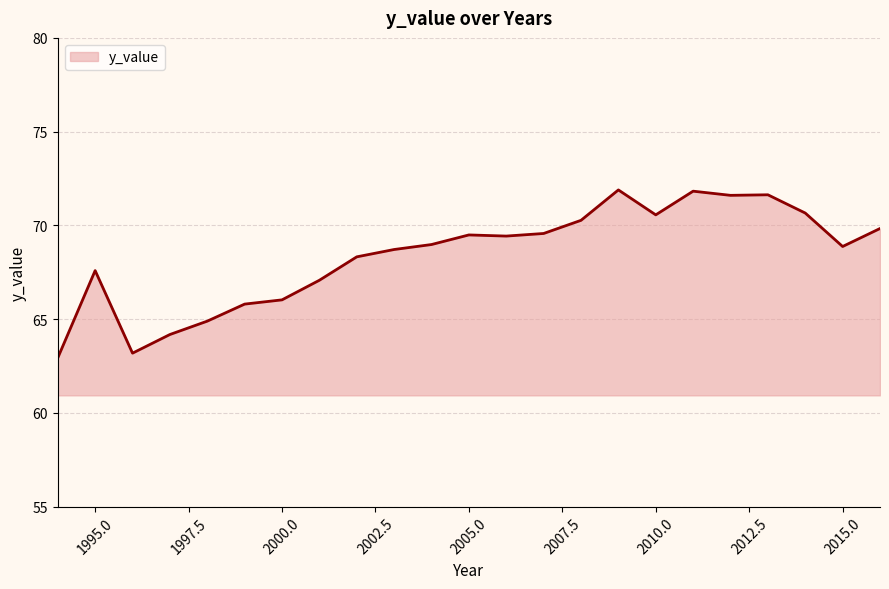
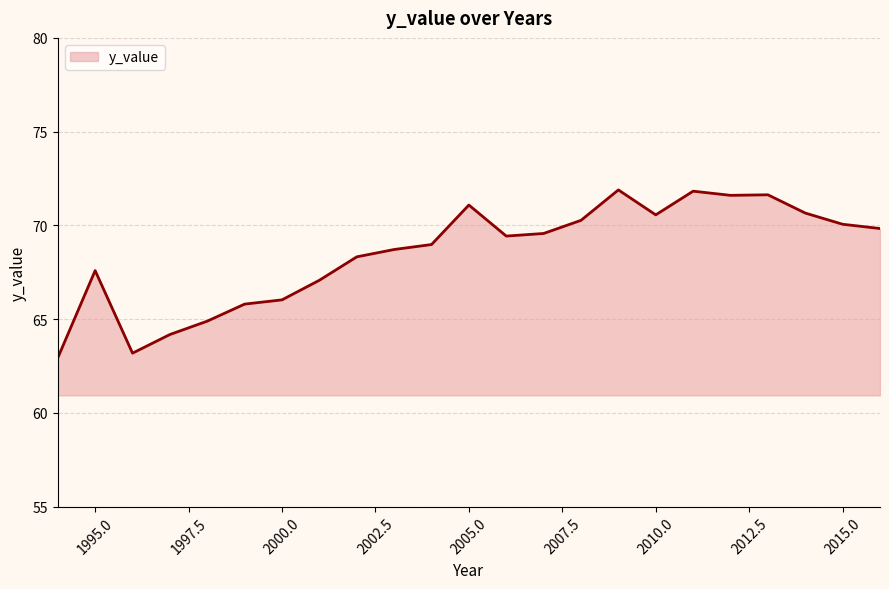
2005.0: 69.5 -> 71.1
2015.0: 68.9 -> 70.1
